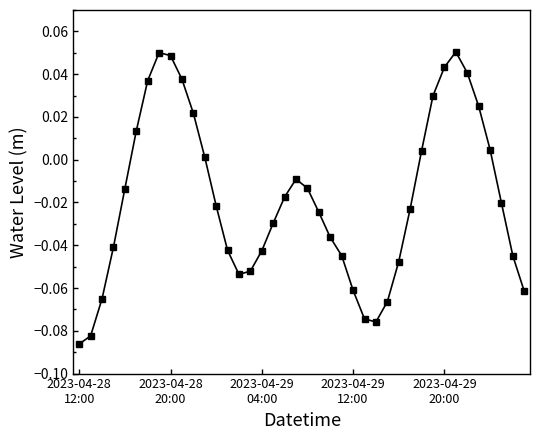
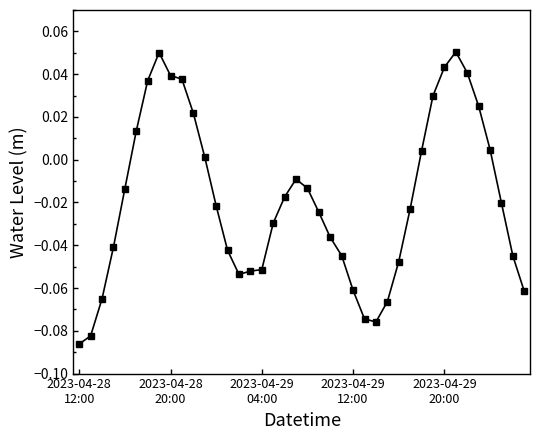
2023-04-28 20:00: 0.049 -> 0.039
2023-04-29 04:00: -0.043 -> -0.051
